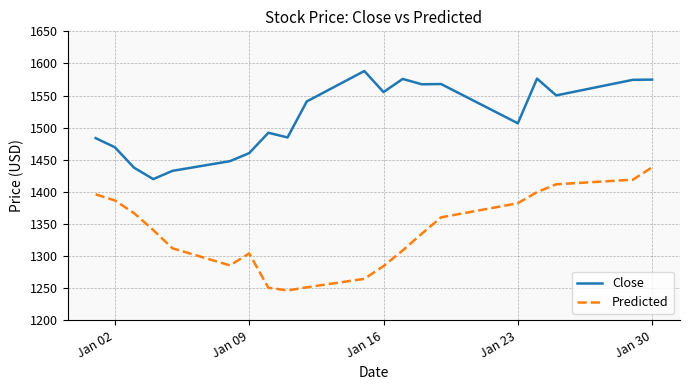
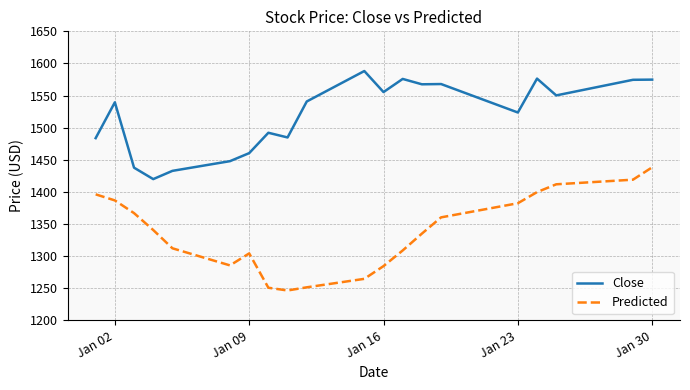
Close, Jan 02: 1470 -> 1540
Close, Jan 23: 1510 -> 1520
